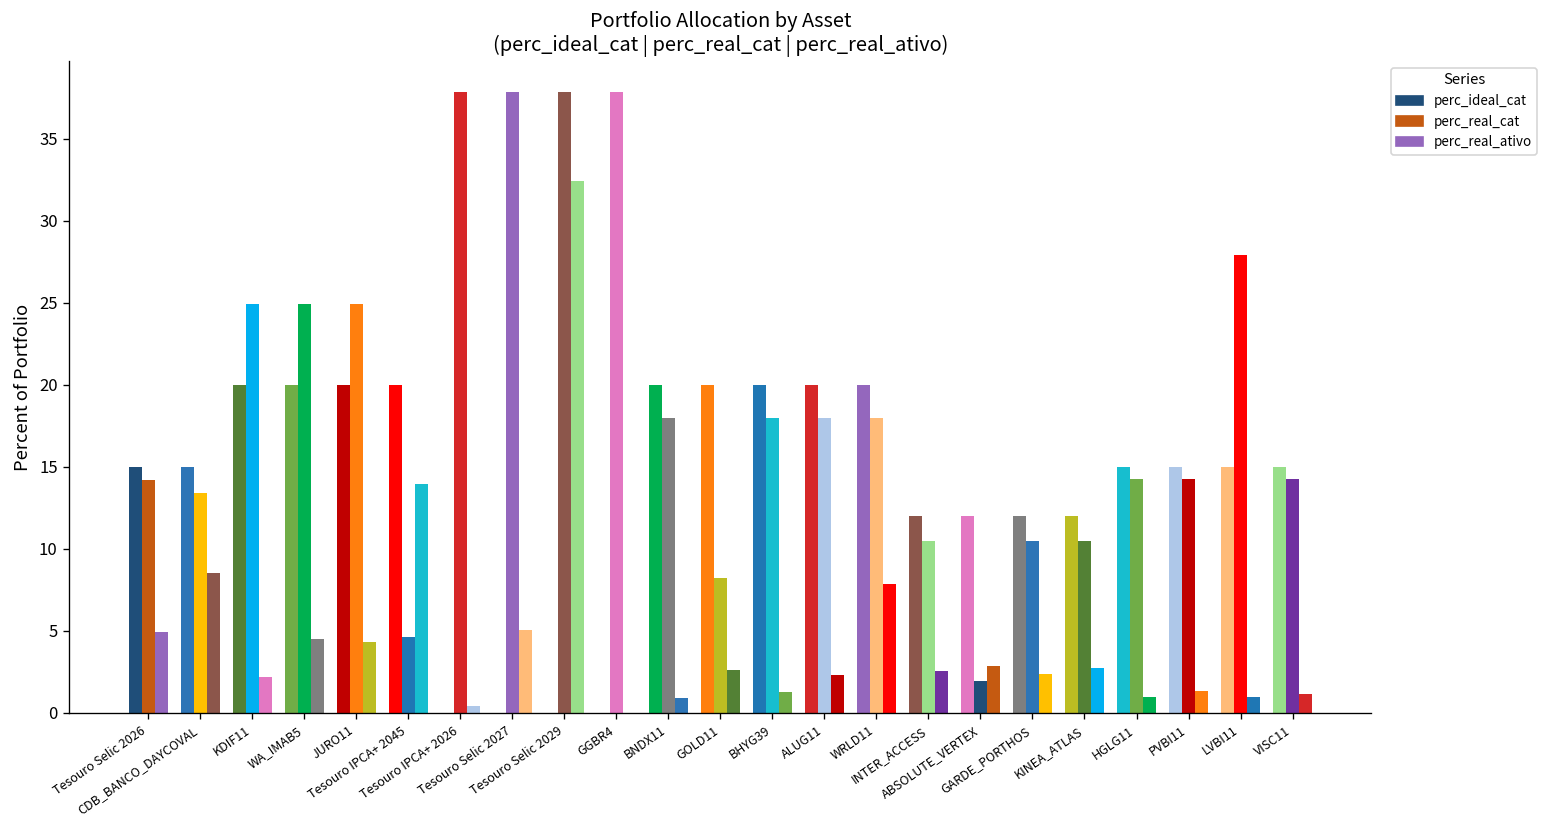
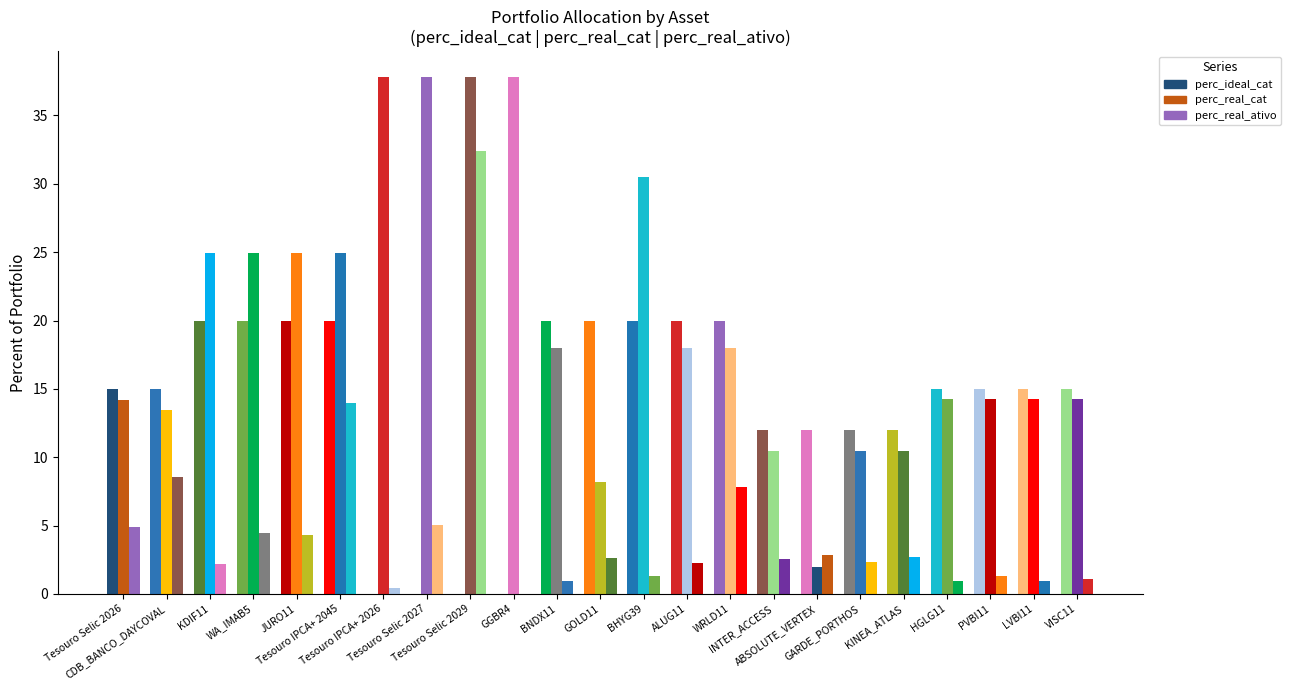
Tesouro IPCA+ 2045: 4.6 -> 24.9
BHYG39: 18.0 -> 30.5
LVBI11: 27.9 -> 14.2
